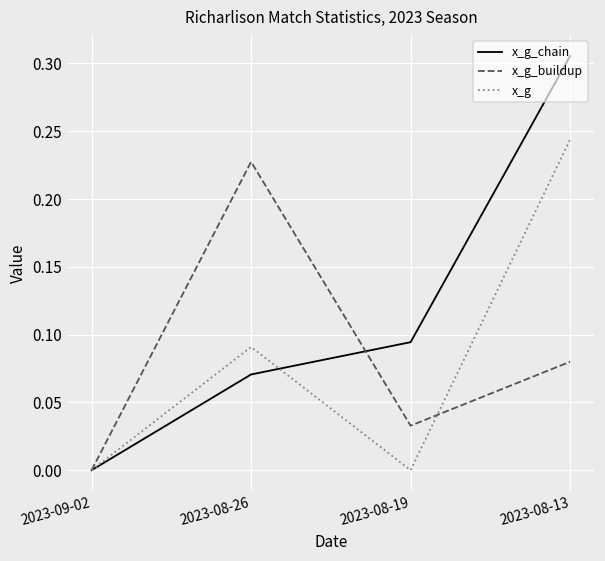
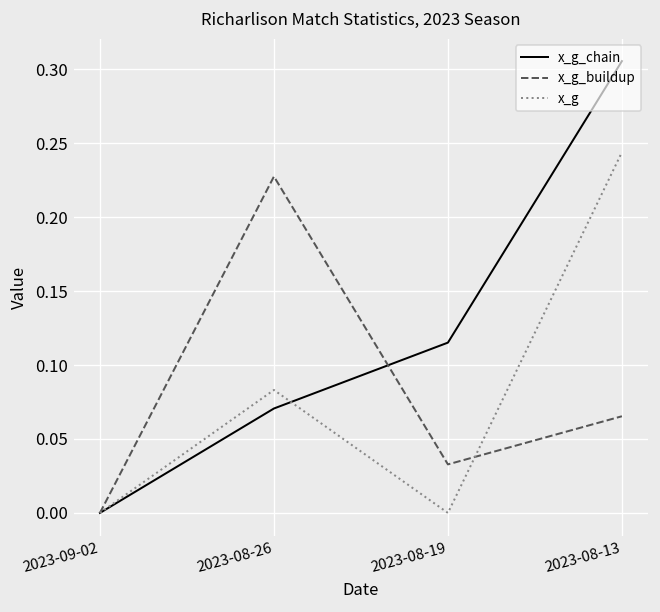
x_g, 2023-08-26: 0.091 -> 0.083
x_g_chain, 2023-08-19: 0.094 -> 0.115
x_g_buildup, 2023-08-13: 0.080 -> 0.065
